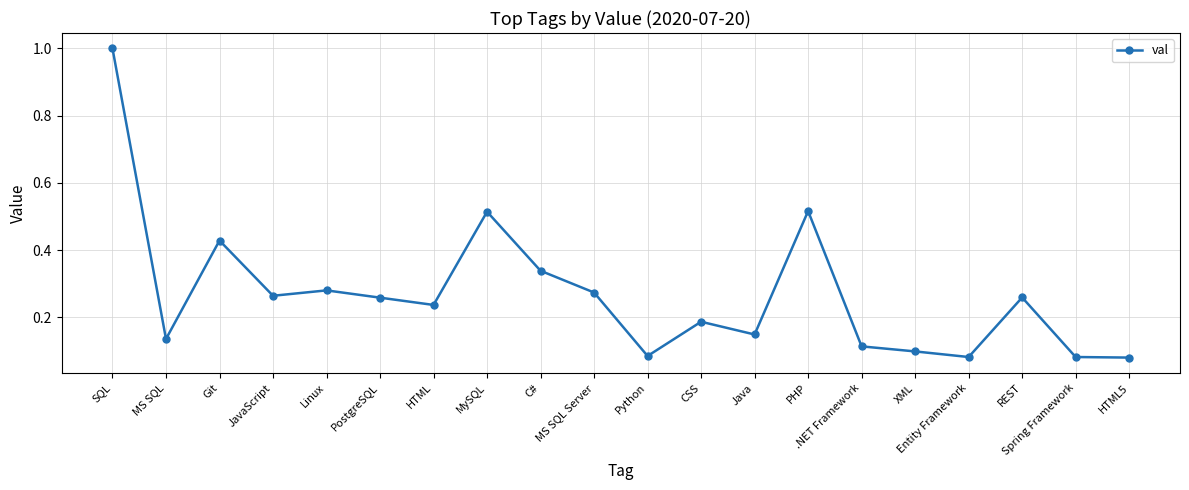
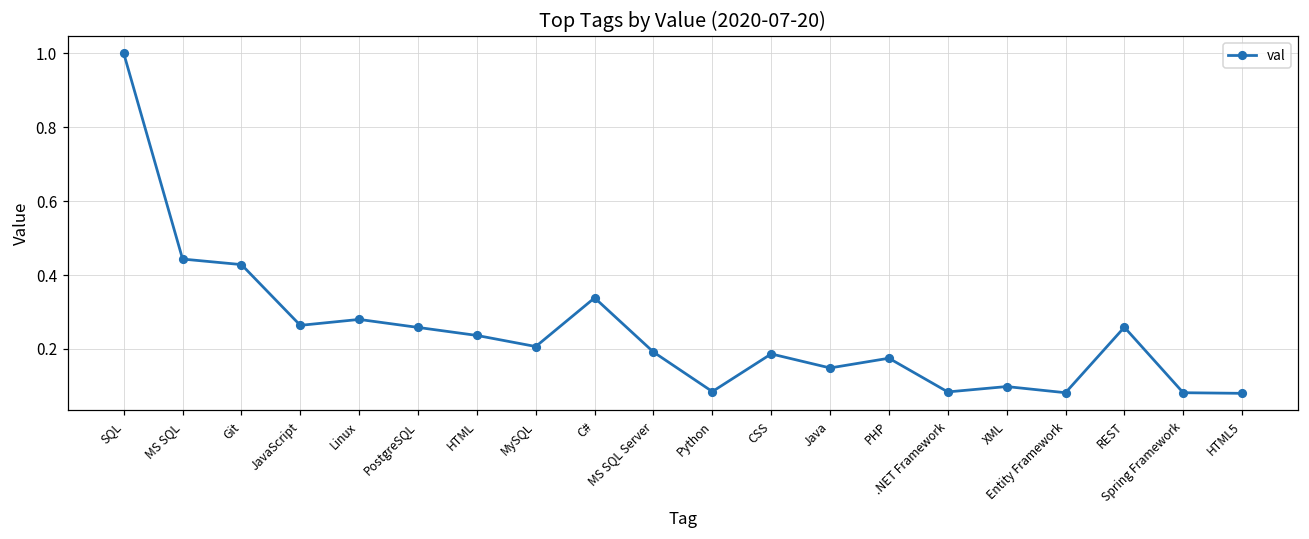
MS SQL: 0.14 -> 0.44
MySQL: 0.51 -> 0.21
MS SQL Server: 0.27 -> 0.19
PHP: 0.52 -> 0.18
.NET Framework: 0.11 -> 0.08
